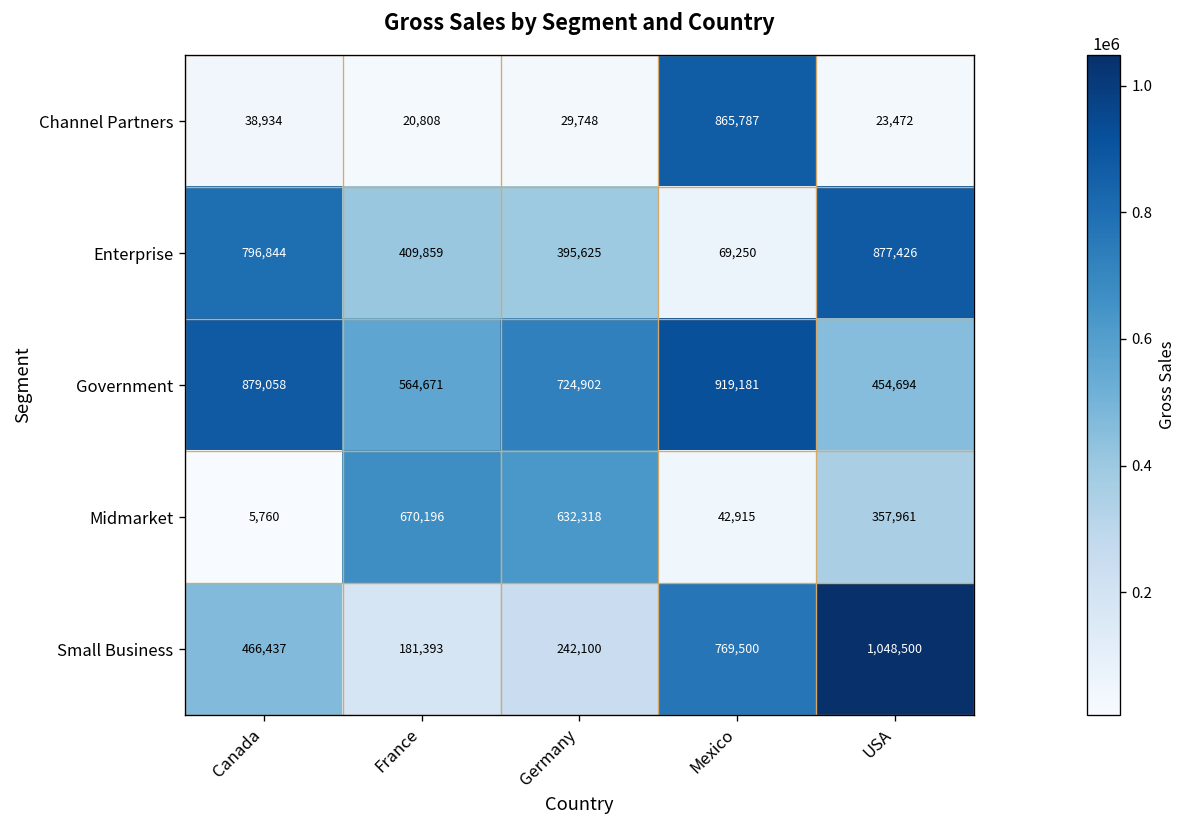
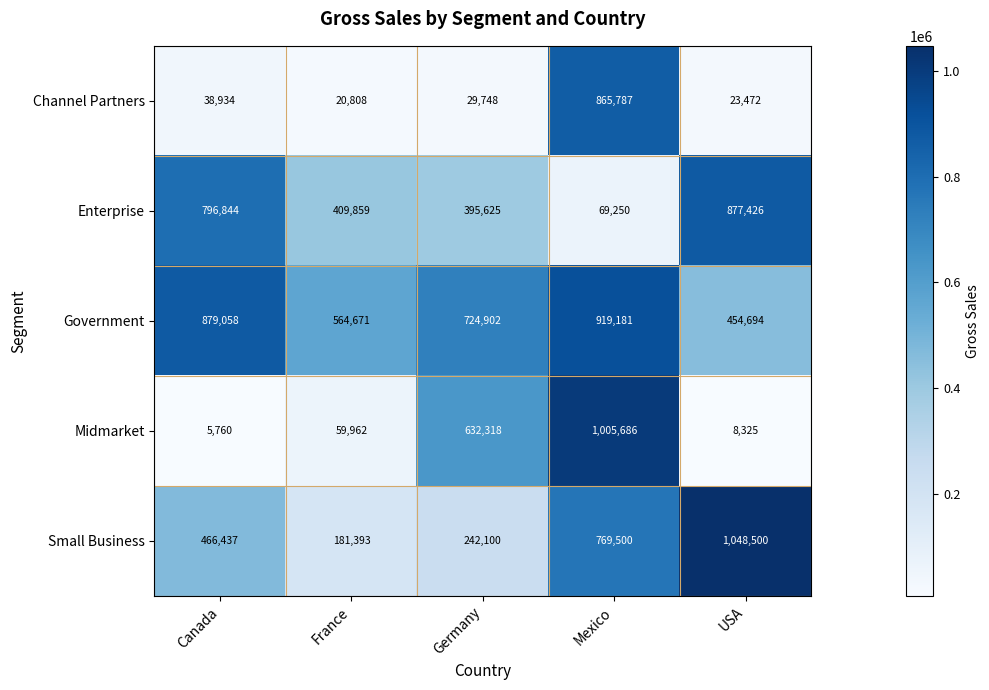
Midmarket, France: 670,196 -> 59,962
Midmarket, Mexico: 42,915 -> 1,005,686
Midmarket, USA: 357,961 -> 8,325
